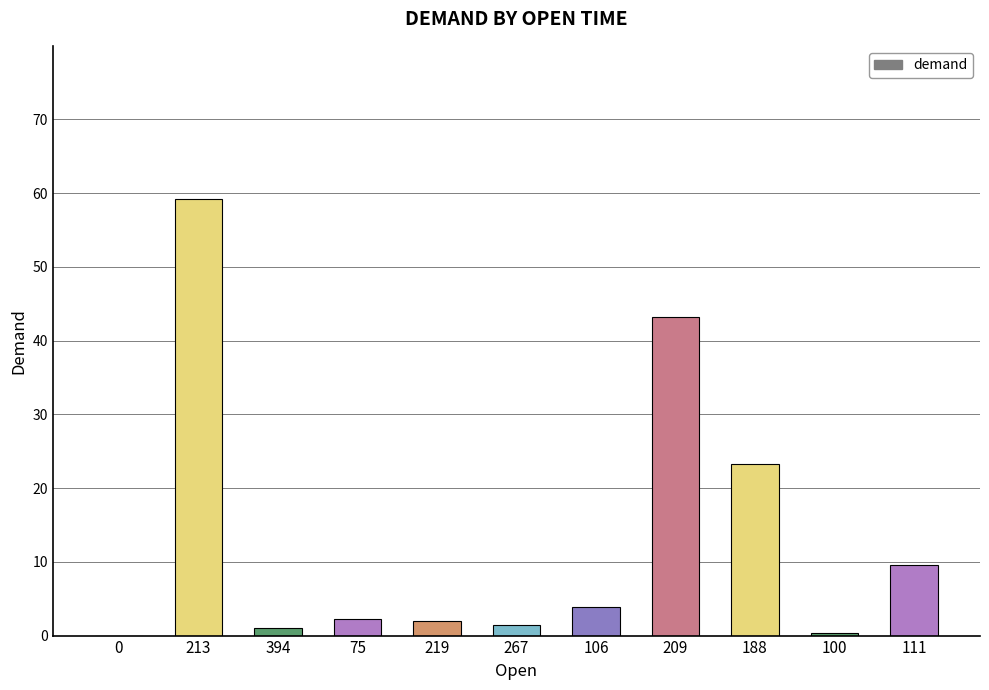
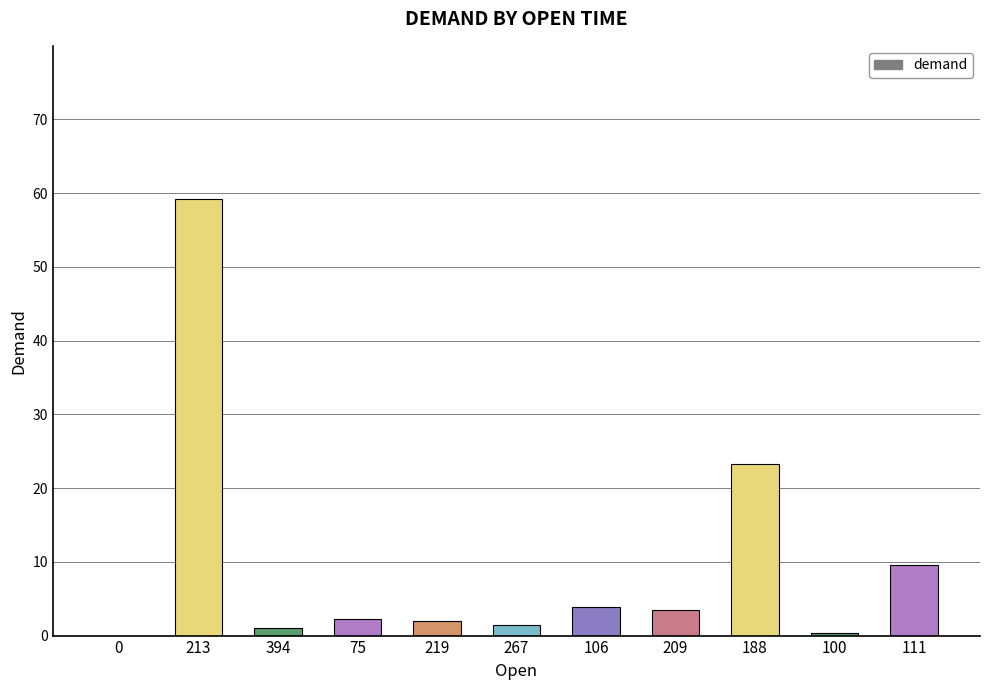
209: 43 -> 3
